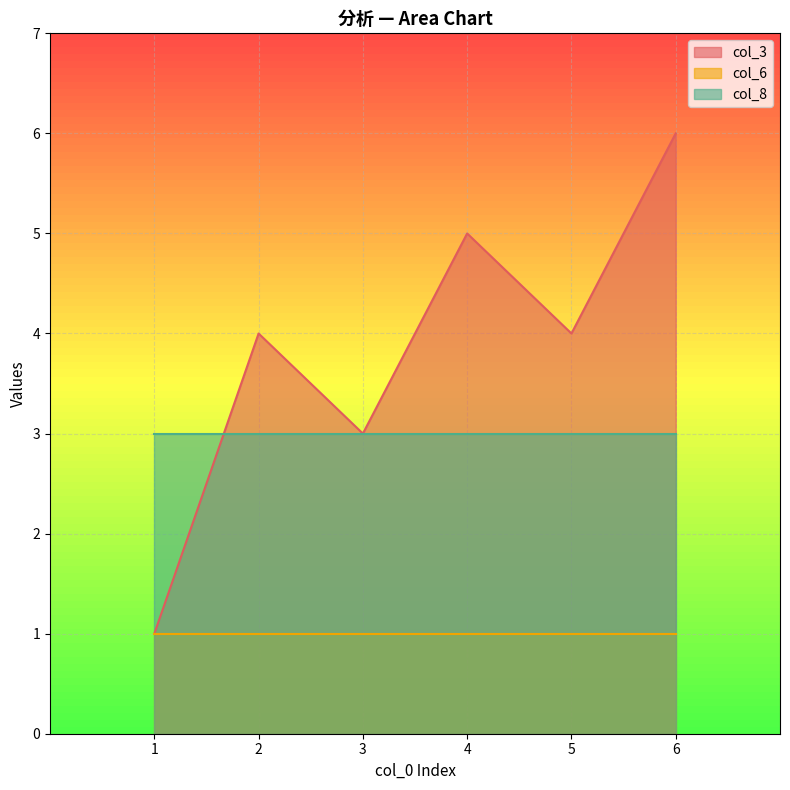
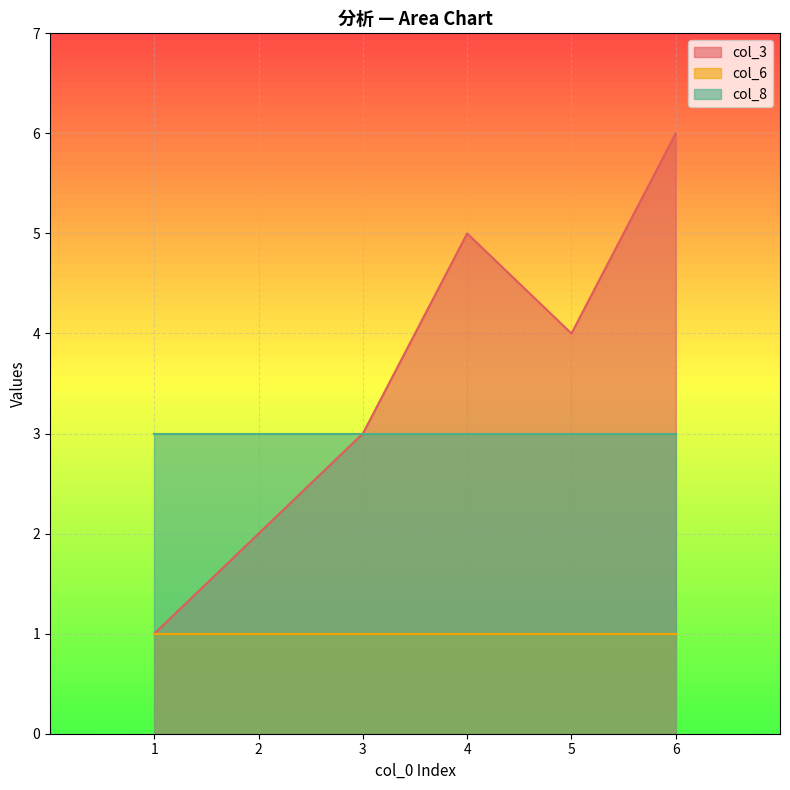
col_3, 2: 4 -> 2
